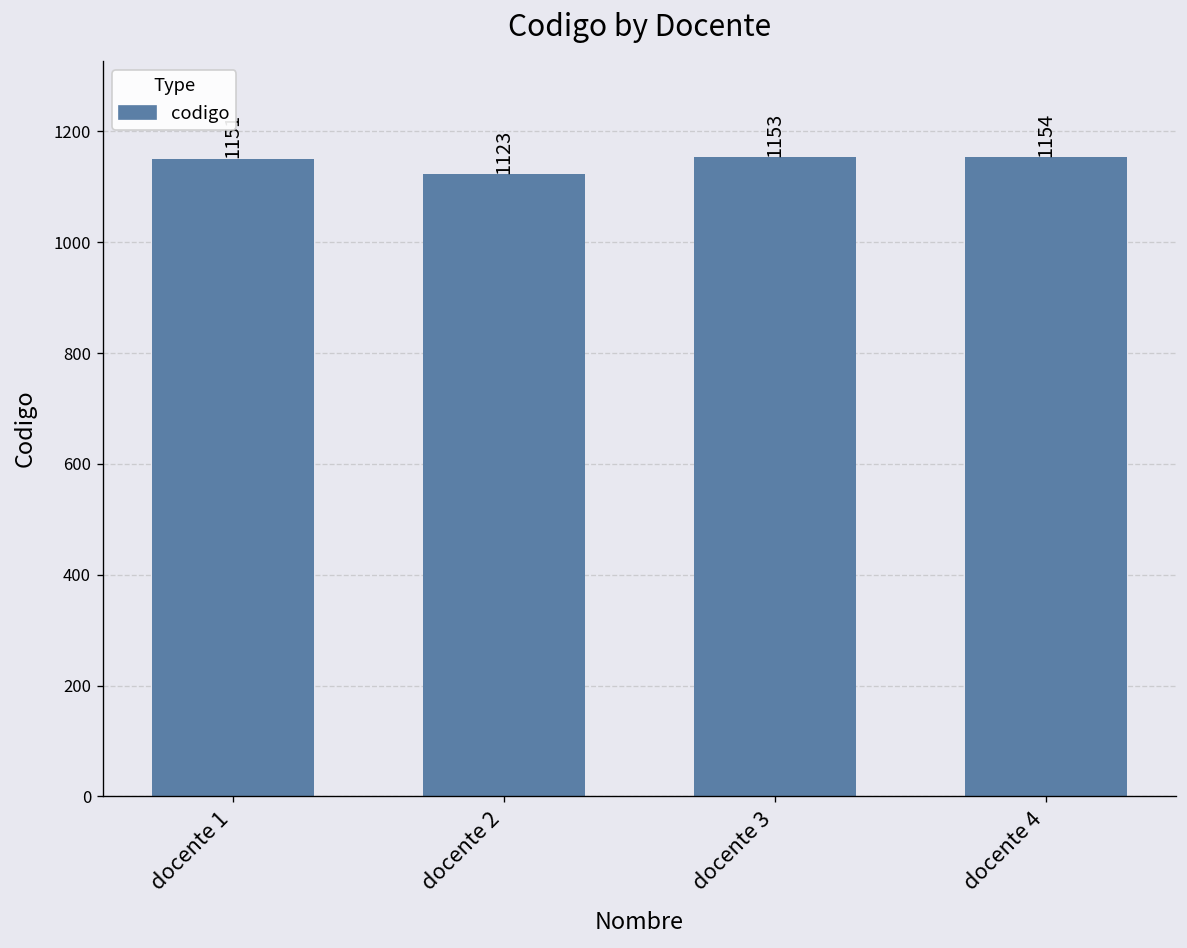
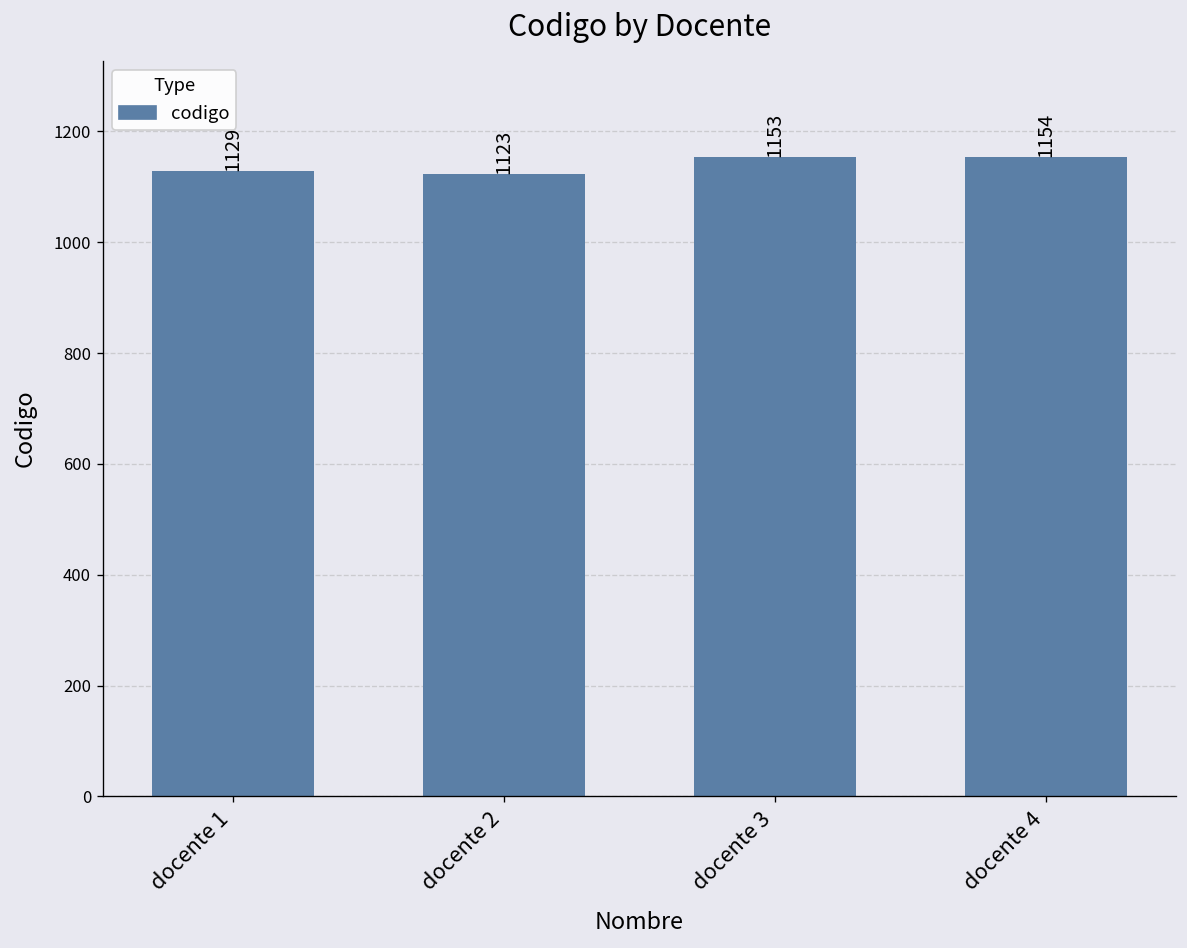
docente 1: 1150 -> 1130
